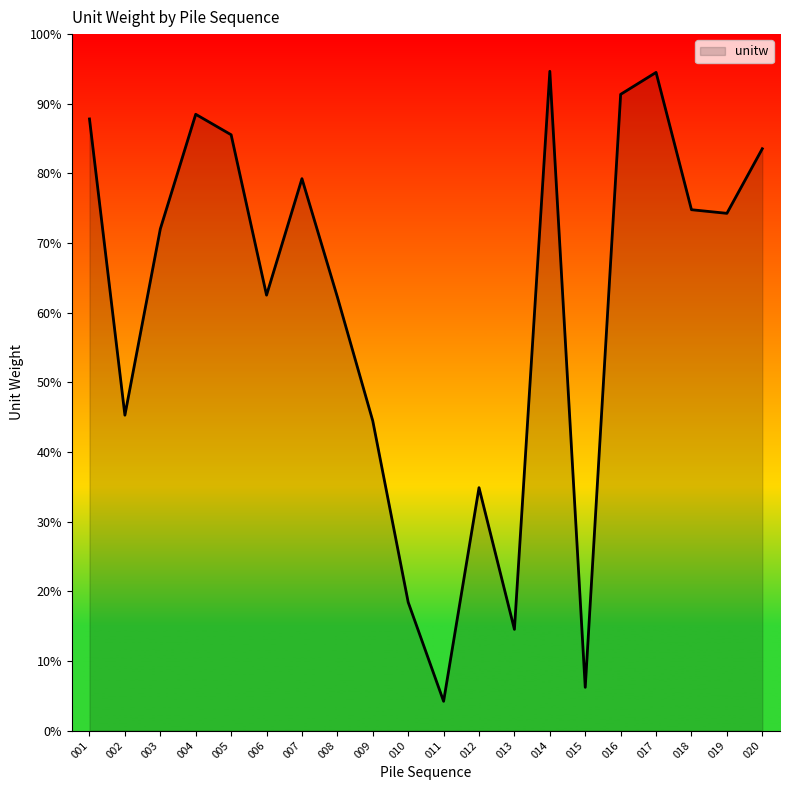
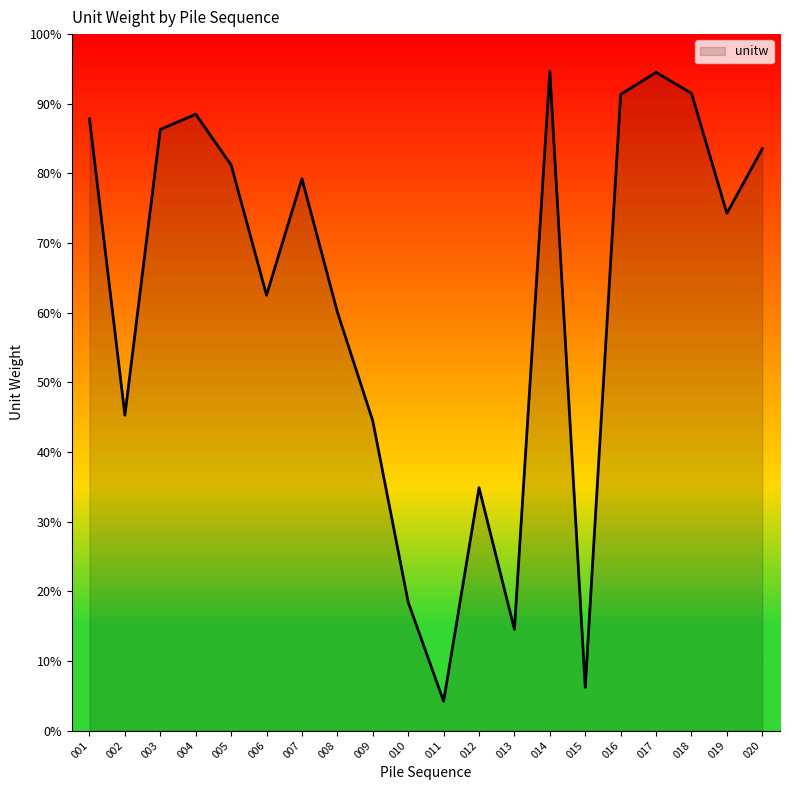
003: 72% -> 86%
005: 86% -> 81%
008: 62% -> 60%
018: 75% -> 91%
